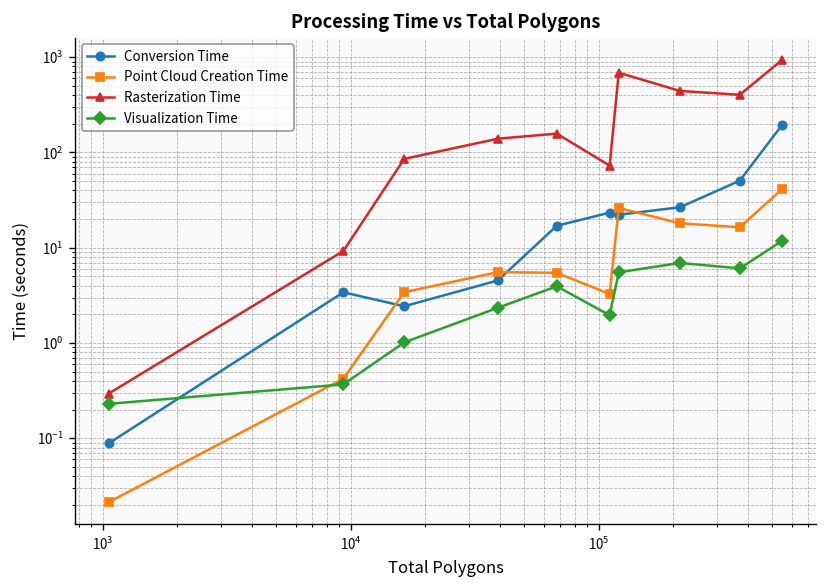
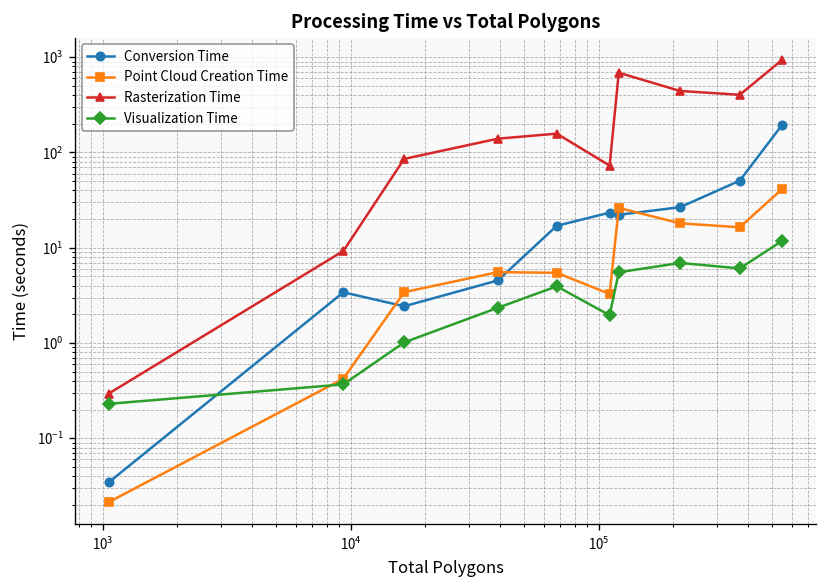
Conversion Time, 10^3: 0.09 -> 0.034
